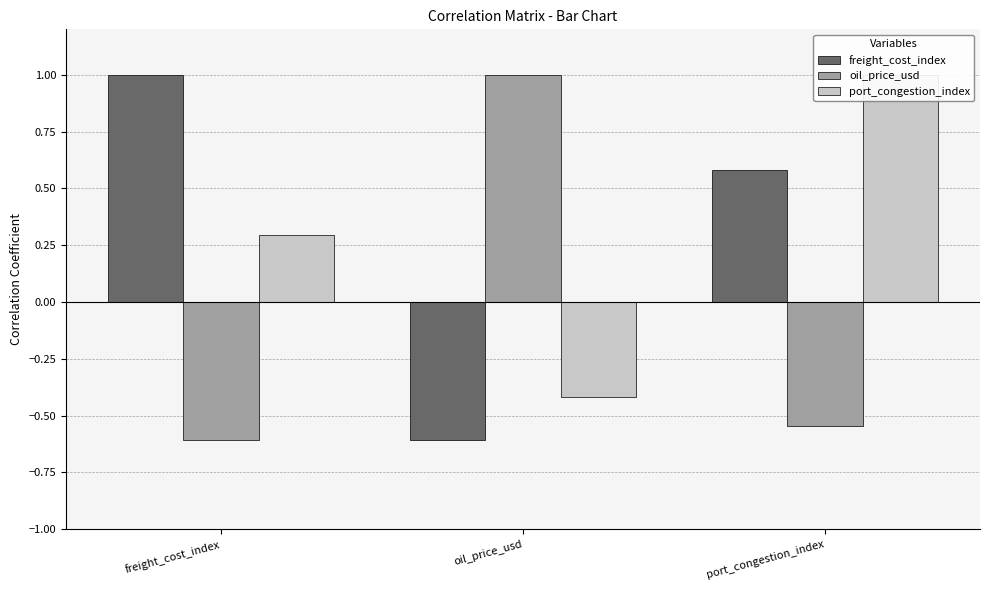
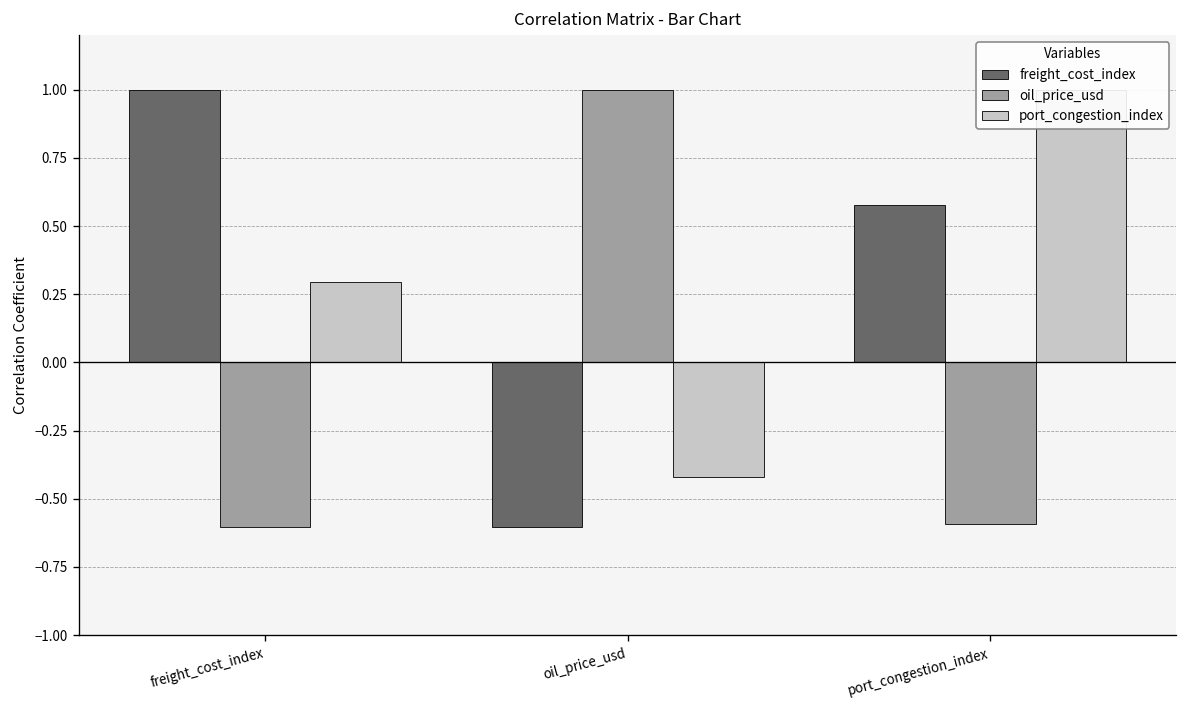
oil_price_usd, port_congestion_index: -0.55 -> -0.59
